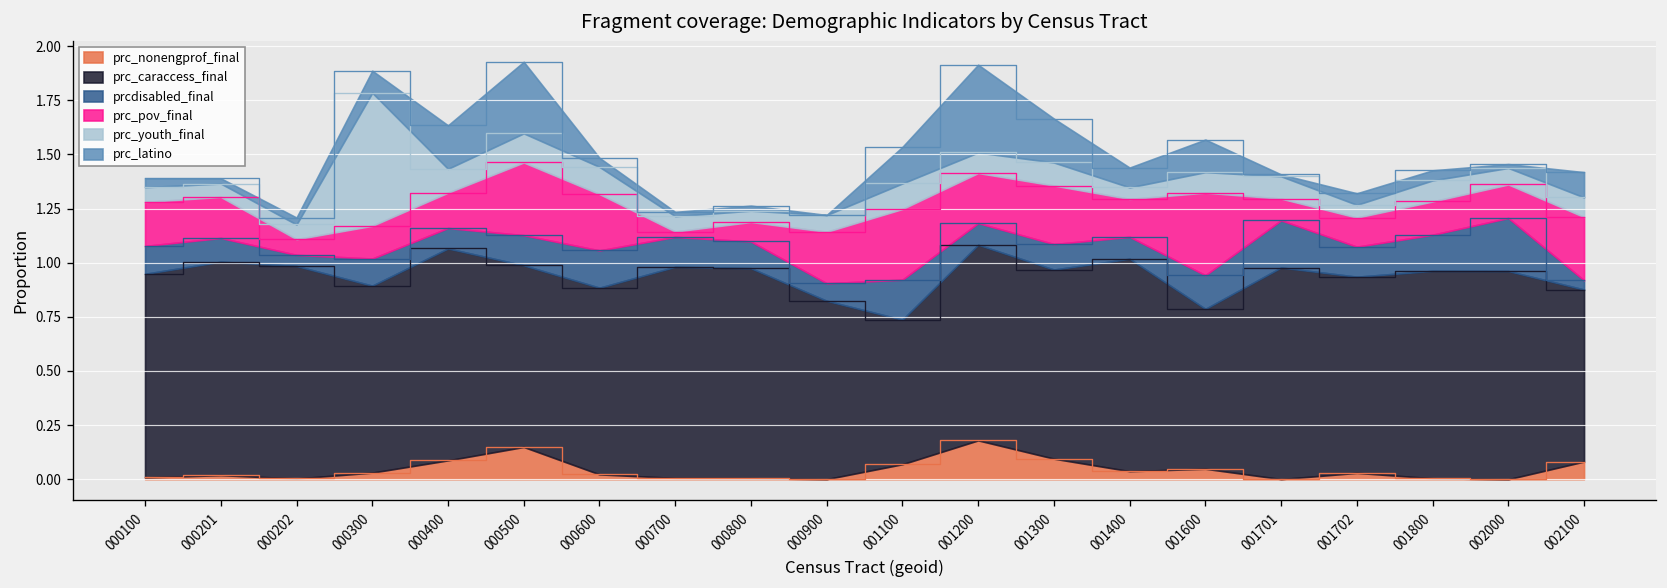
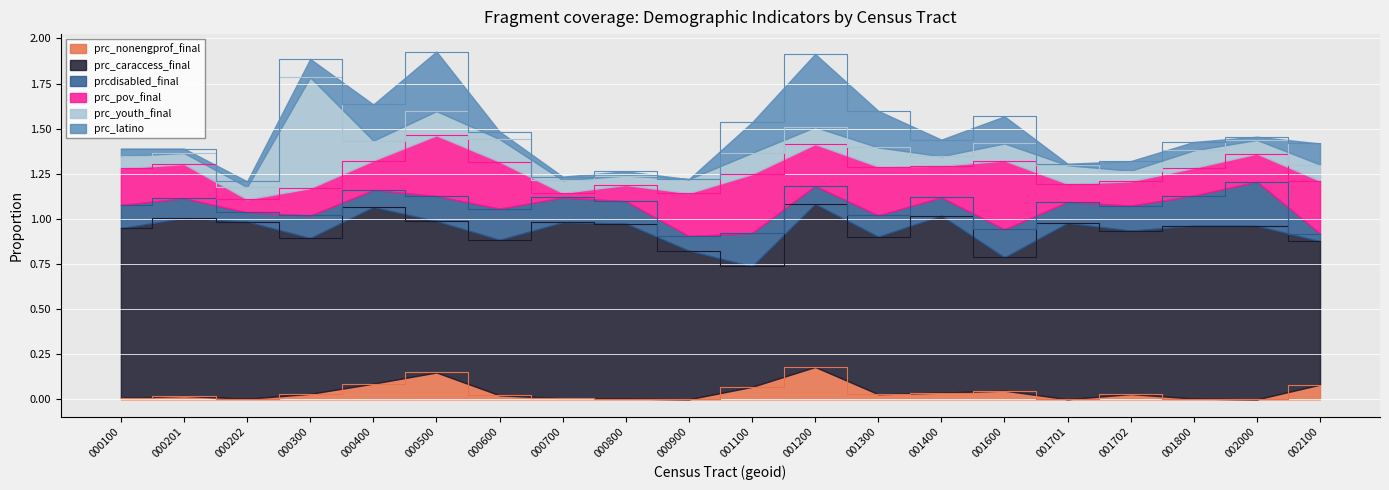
prc_nonengprof_final, 001300: 0.09 -> 0.03
prcdisabled_final, 001701: 0.22 -> 0.12
